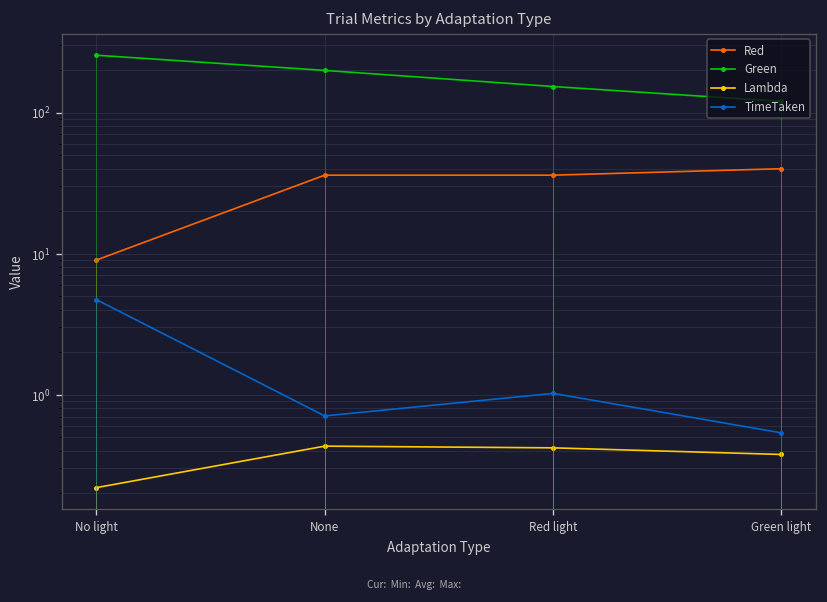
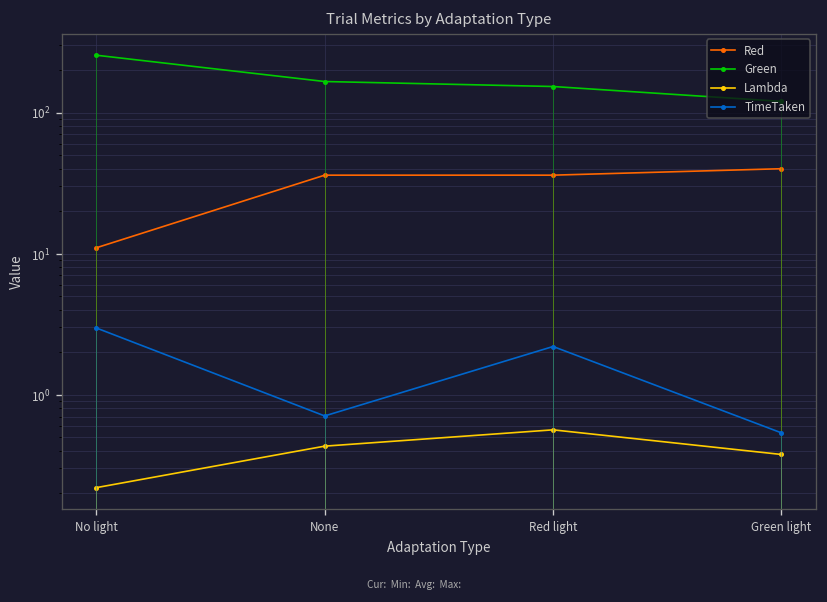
Red, No light: 9 -> 11
TimeTaken, No light: 4.7 -> 3.0
Green, None: 200 -> 170
Lambda, Red light: 0.42 -> 0.6
TimeTaken, Red light: 1.0 -> 2.2
